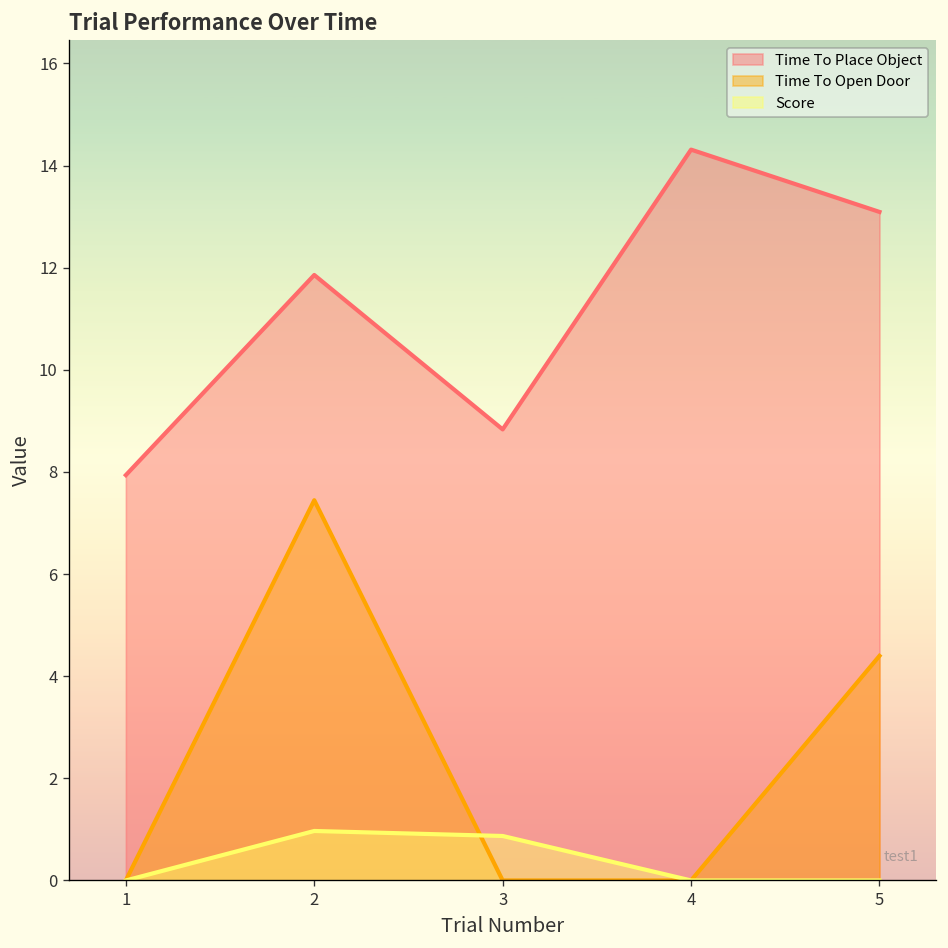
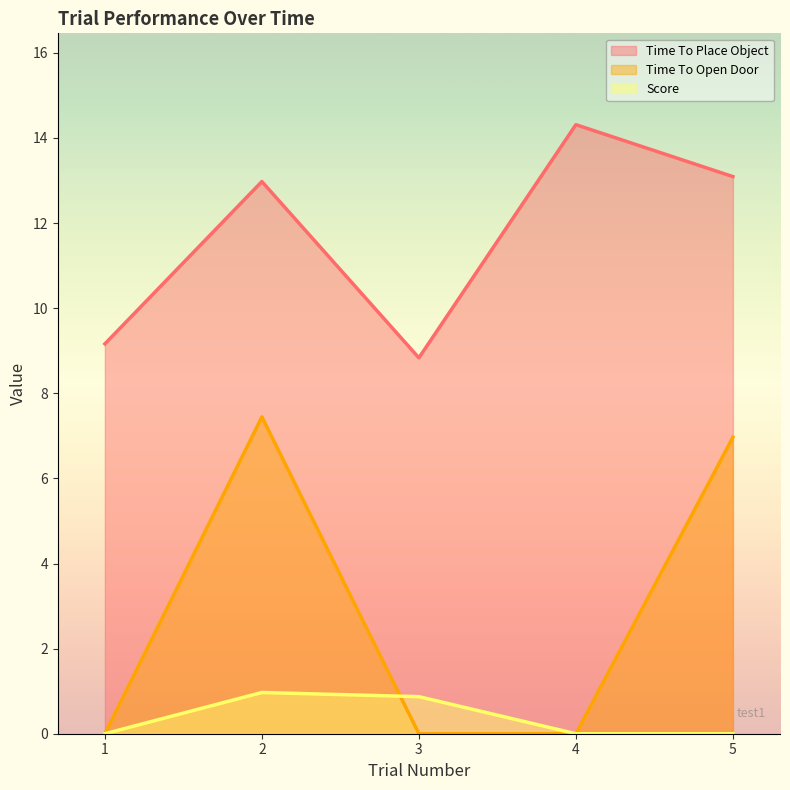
Time To Place Object, 1: 7.9 -> 9.2
Time To Place Object, 2: 11.9 -> 13.0
Time To Open Door, 5: 4.4 -> 7.0
